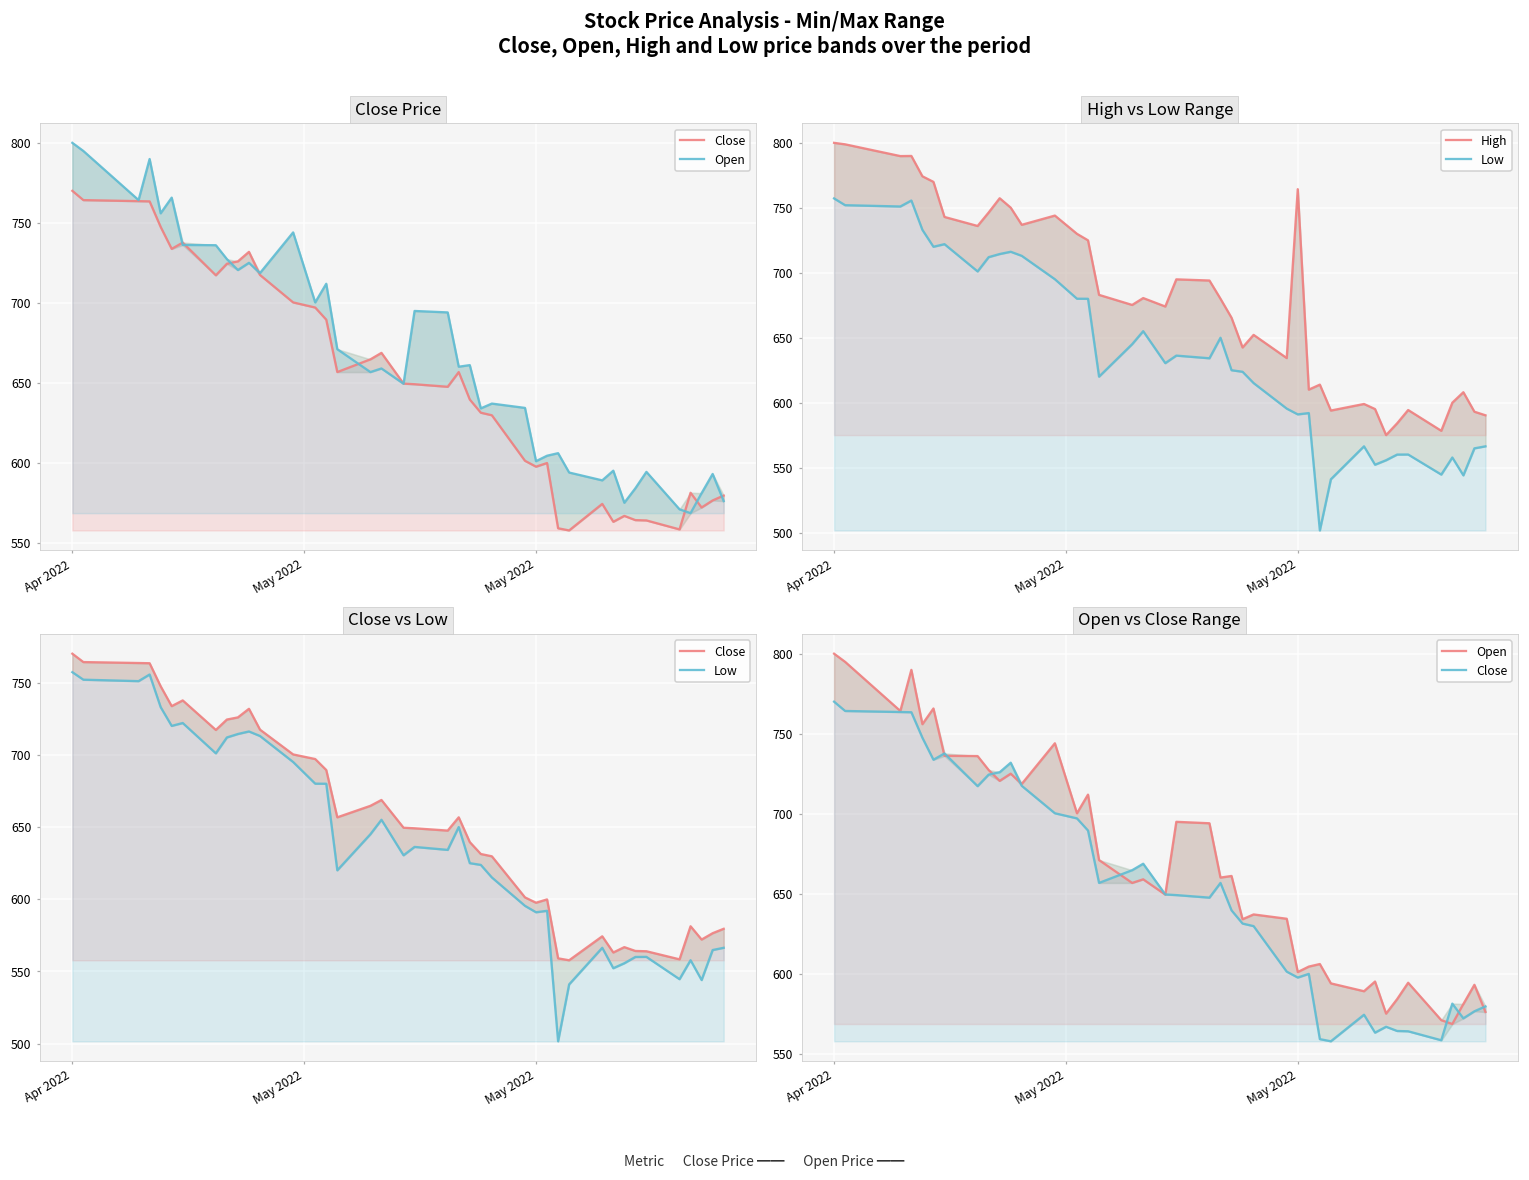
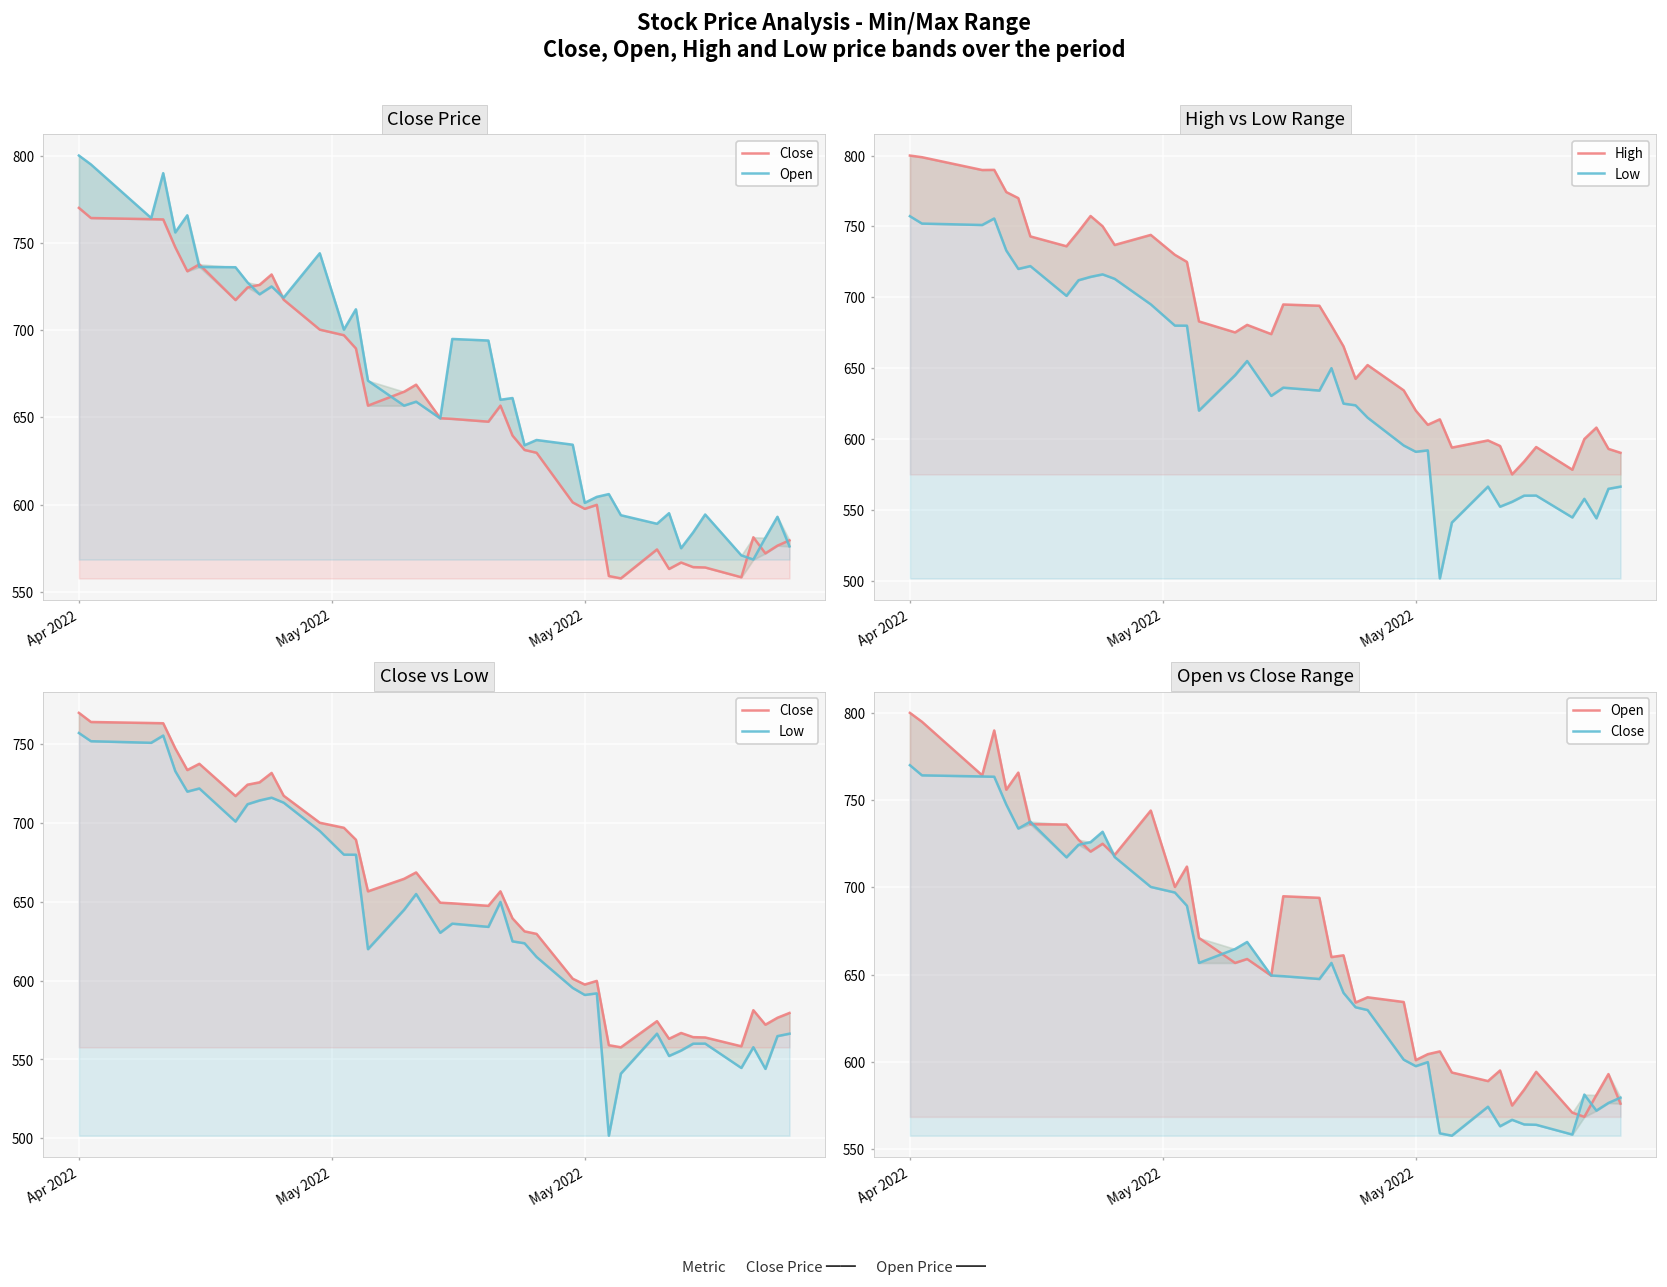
High vs Low Range, High, May 2022: 764 -> 620
